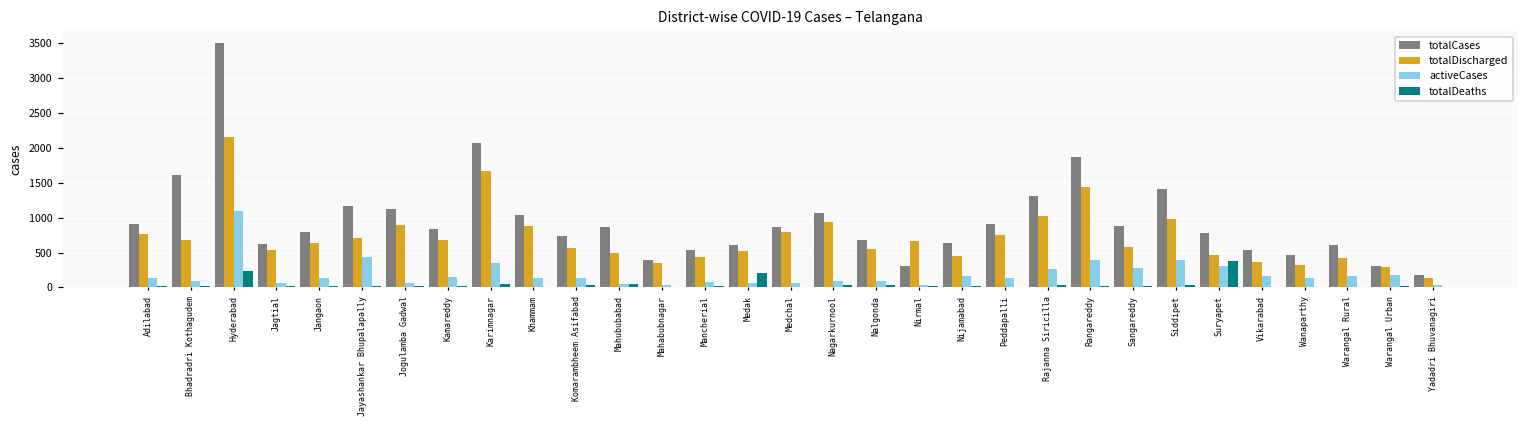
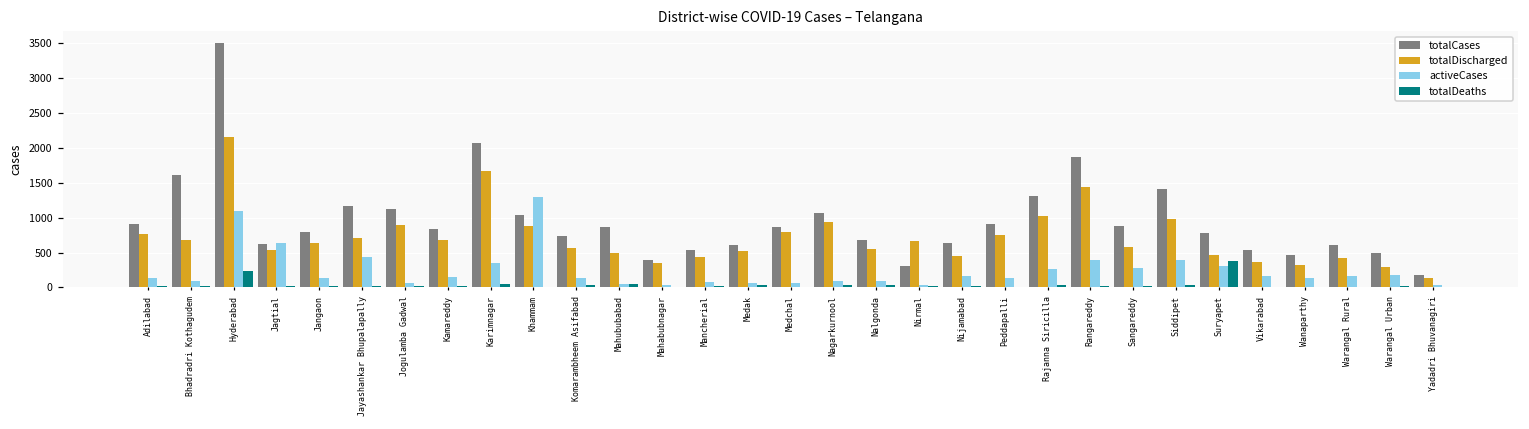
activeCases, Jagtial: 100 -> 600
activeCases, Khammam: 100 -> 1300
totalDeaths, Medak: 200 -> 0
totalCases, Warangal Urban: 300 -> 500
